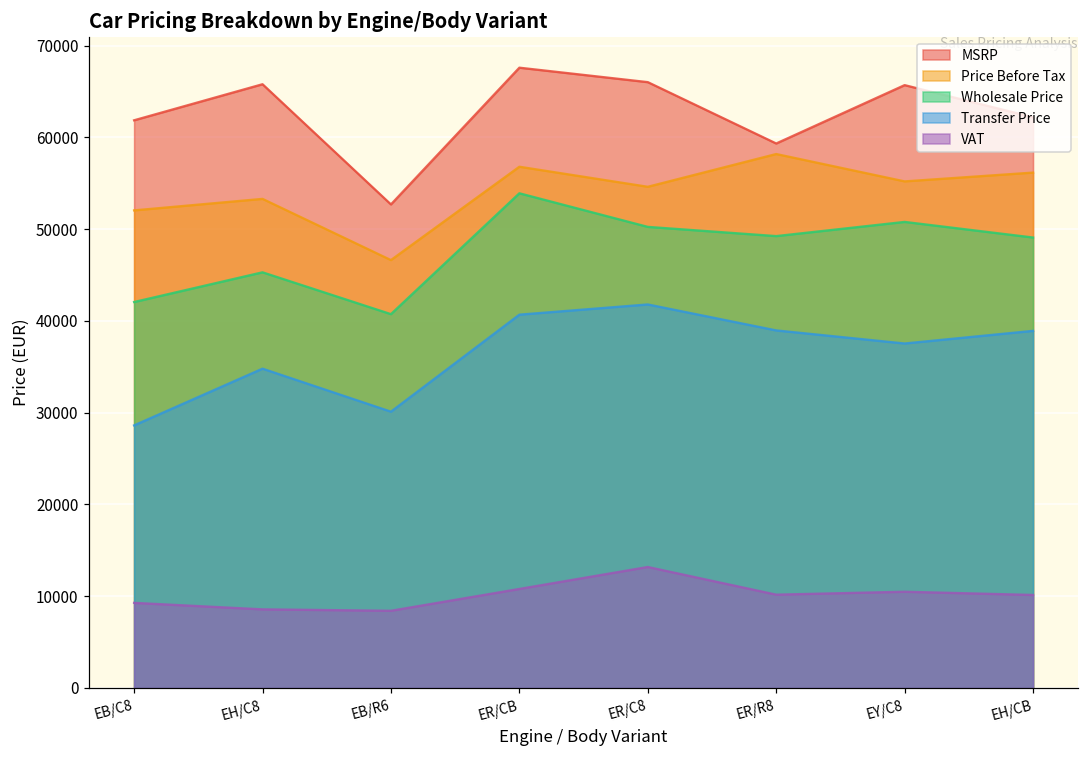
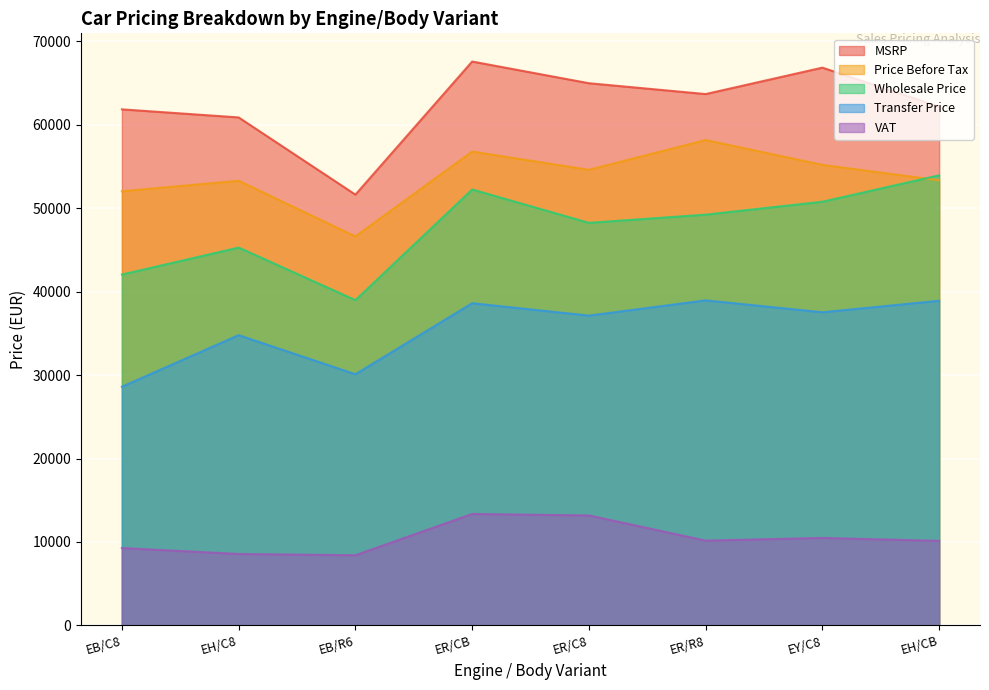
MSRP, EH/C8: 66000 -> 61000
MSRP, EB/R6: 53000 -> 52000
Wholesale Price, EB/R6: 41000 -> 39000
Wholesale Price, ER/CB: 54000 -> 52000
Transfer Price, ER/CB: 41000 -> 39000
VAT, ER/CB: 11000 -> 13000
MSRP, ER/C8: 66000 -> 65000
Wholesale Price, ER/C8: 50000 -> 48000
Transfer Price, ER/C8: 42000 -> 37000
MSRP, ER/R8: 59000 -> 64000
MSRP, EY/C8: 66000 -> 67000
Price Before Tax, EH/CB: 56000 -> 53000
Wholesale Price, EH/CB: 49000 -> 54000
